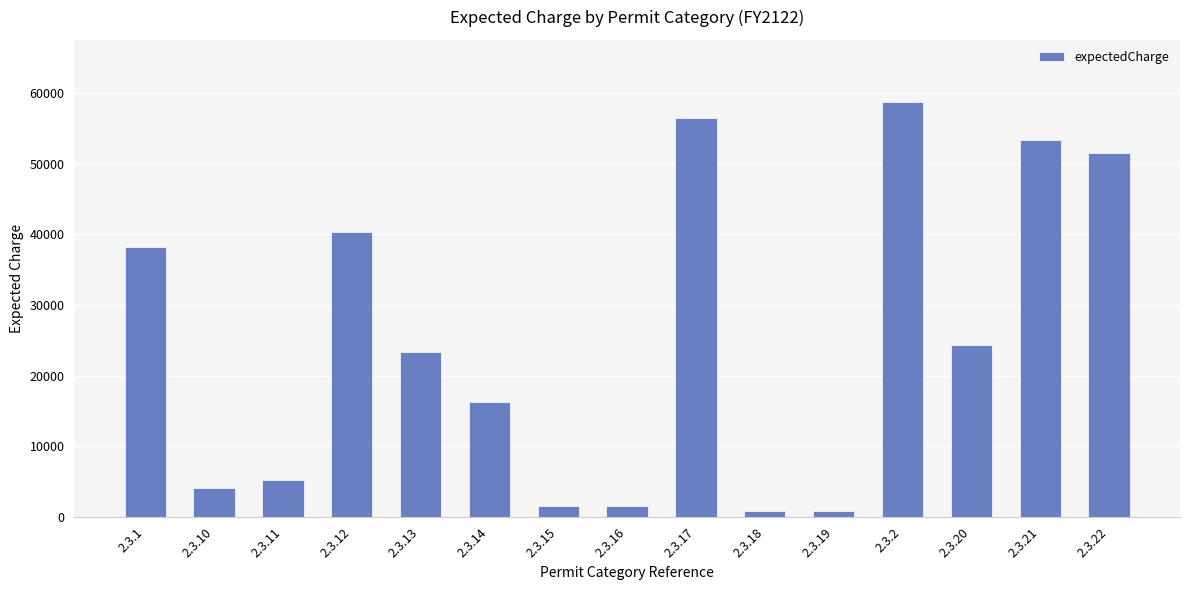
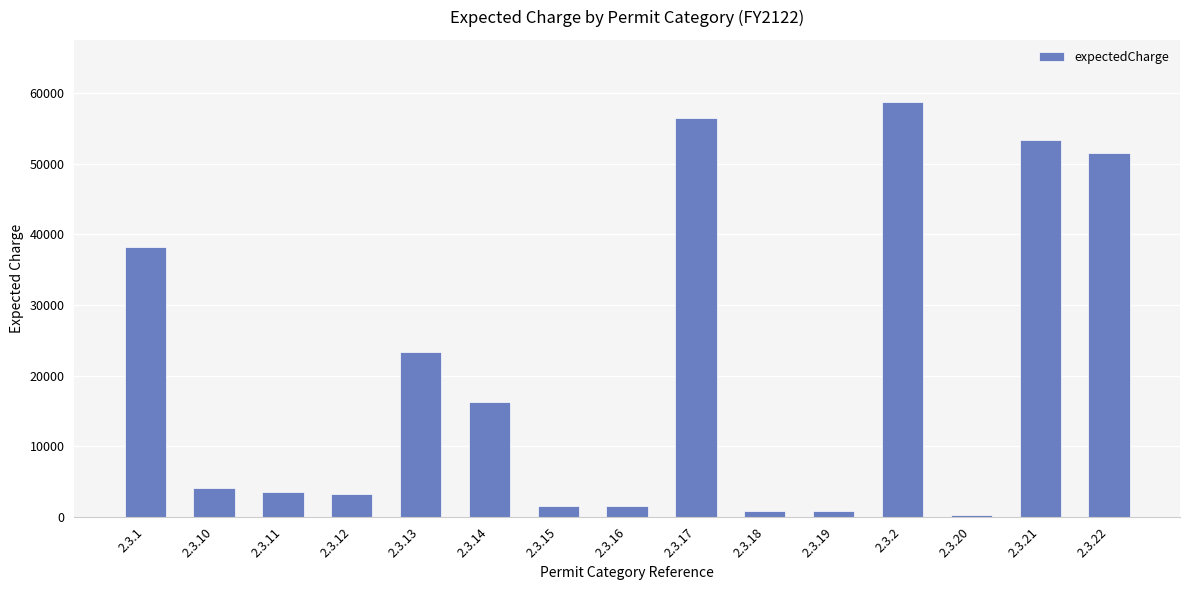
2.3.11: 5000 -> 3000
2.3.12: 40000 -> 3000
2.3.20: 24000 -> 0
